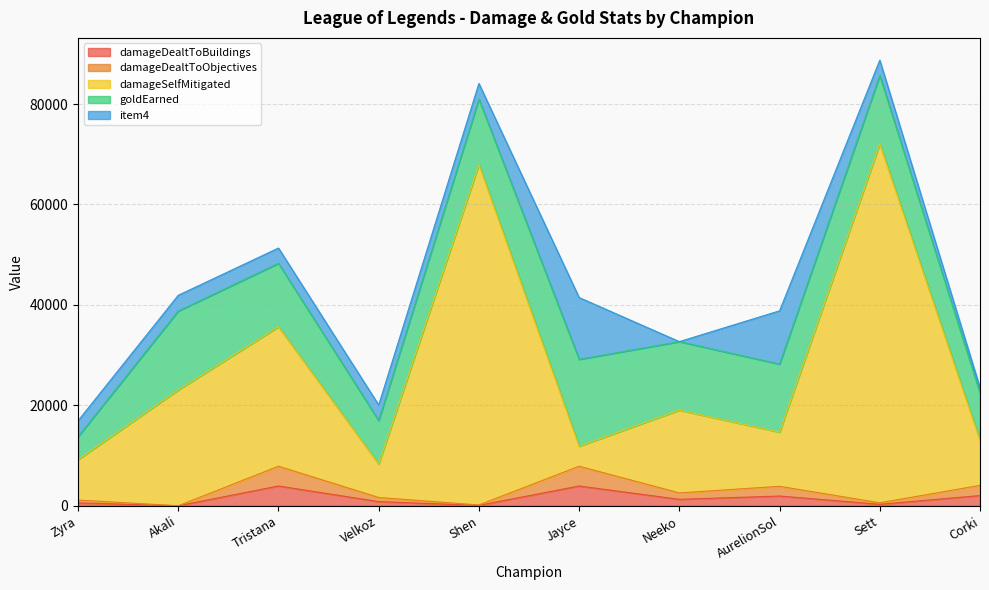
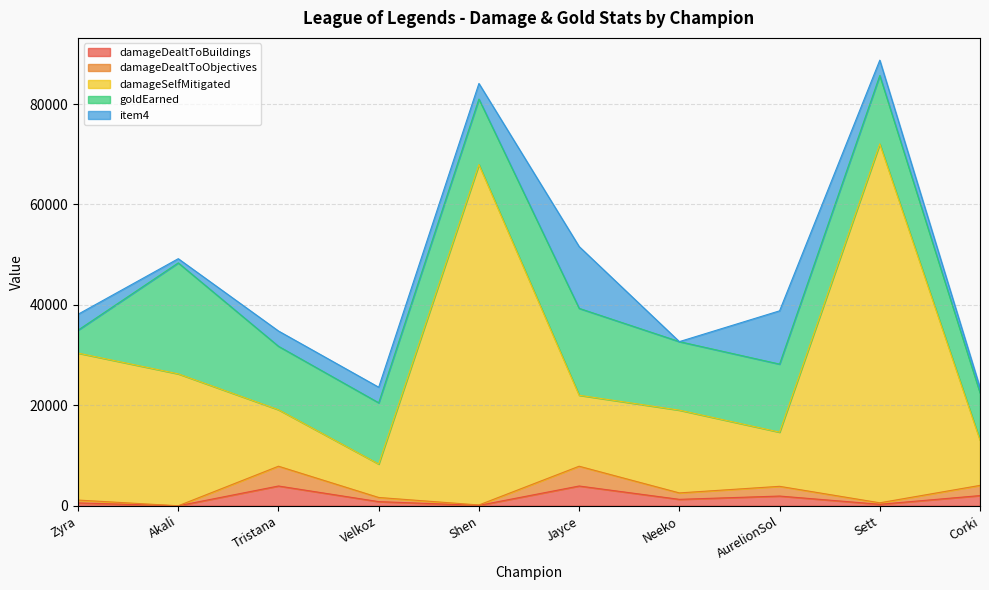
damageSelfMitigated, Zyra: 8000 -> 29000
damageSelfMitigated, Akali: 23000 -> 26000
goldEarned, Akali: 16000 -> 22000
item4, Akali: 3000 -> 1000
damageSelfMitigated, Tristana: 28000 -> 11000
goldEarned, Velkoz: 9000 -> 12000
damageSelfMitigated, Jayce: 4000 -> 14000
